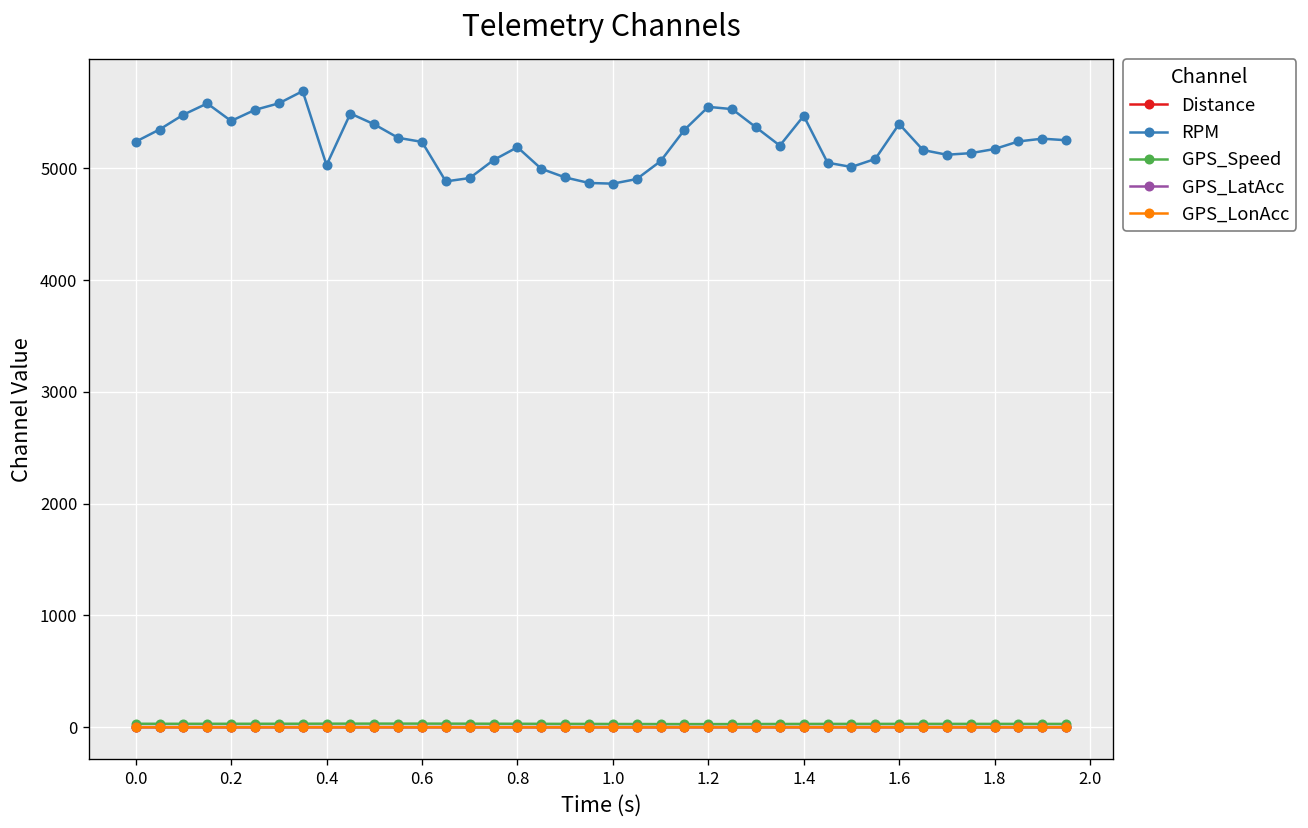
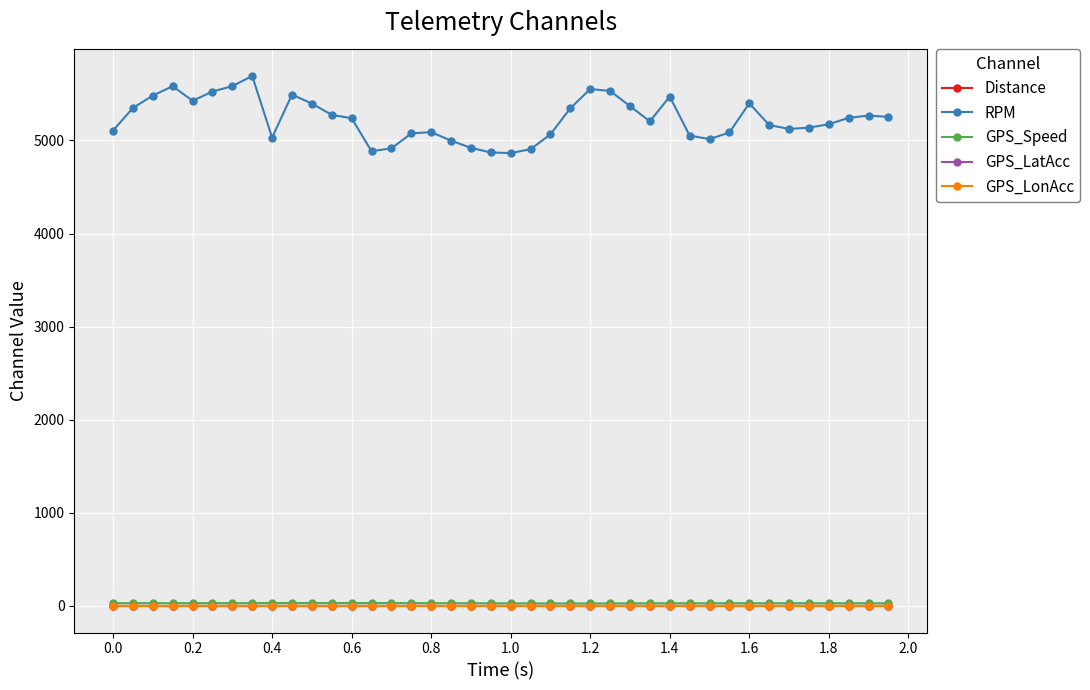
RPM, 0.0: 5200 -> 5100
RPM, 0.8: 5200 -> 5100
